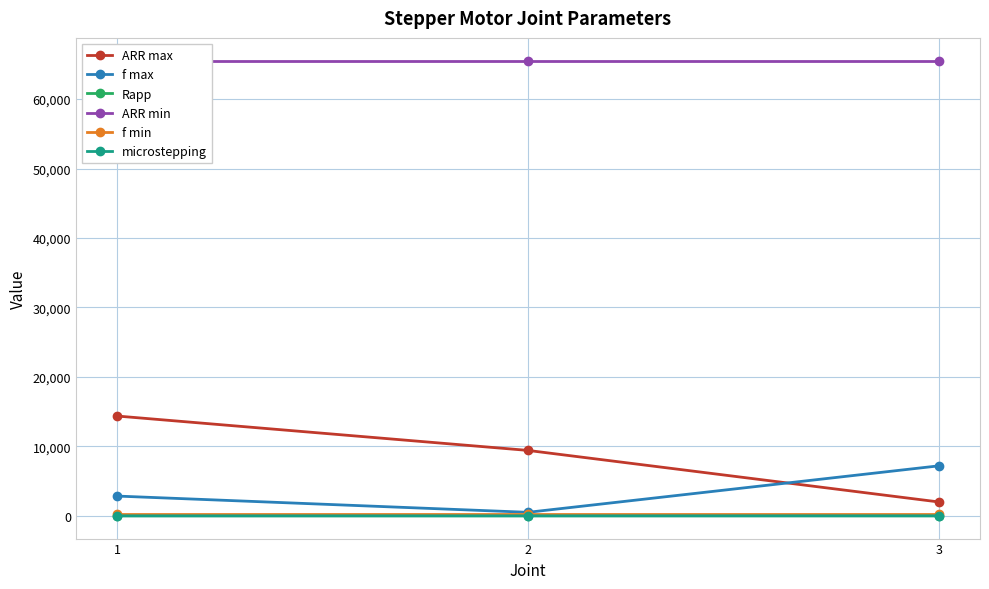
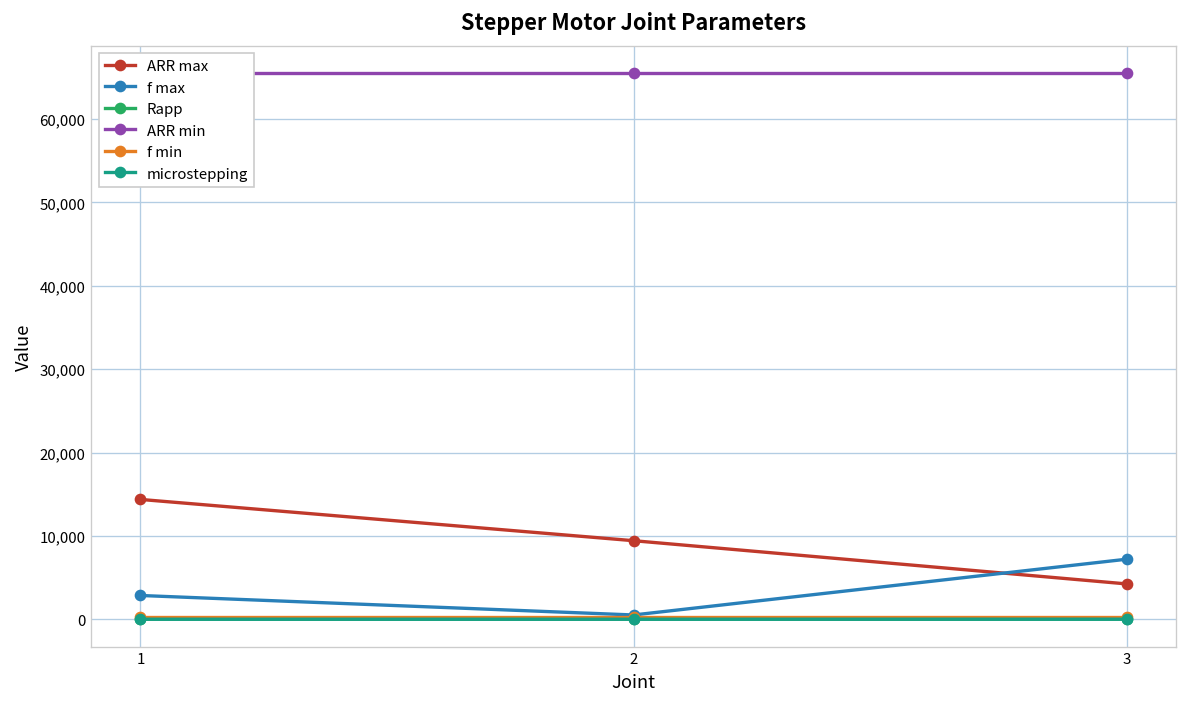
ARR max, 3: 2,000 -> 4,000
